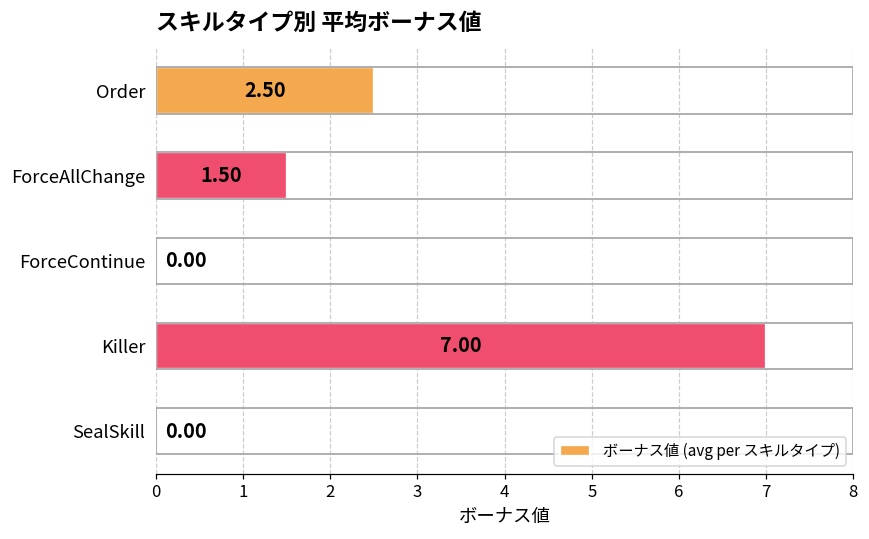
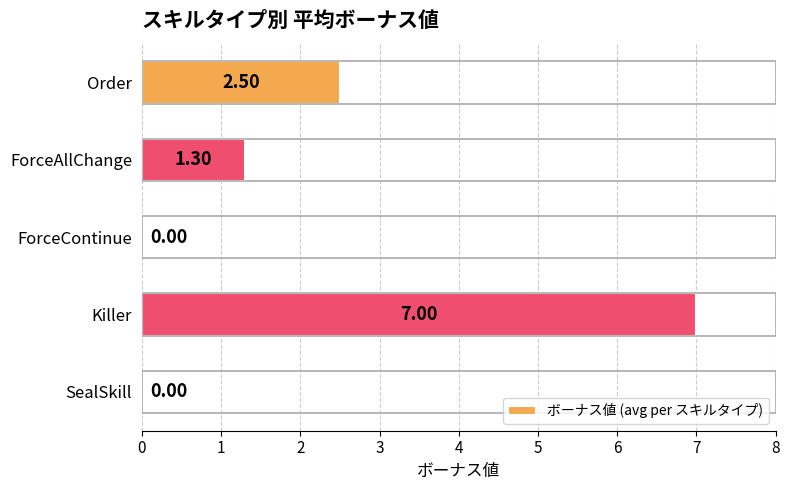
ForceAllChange: 1.50 -> 1.30
